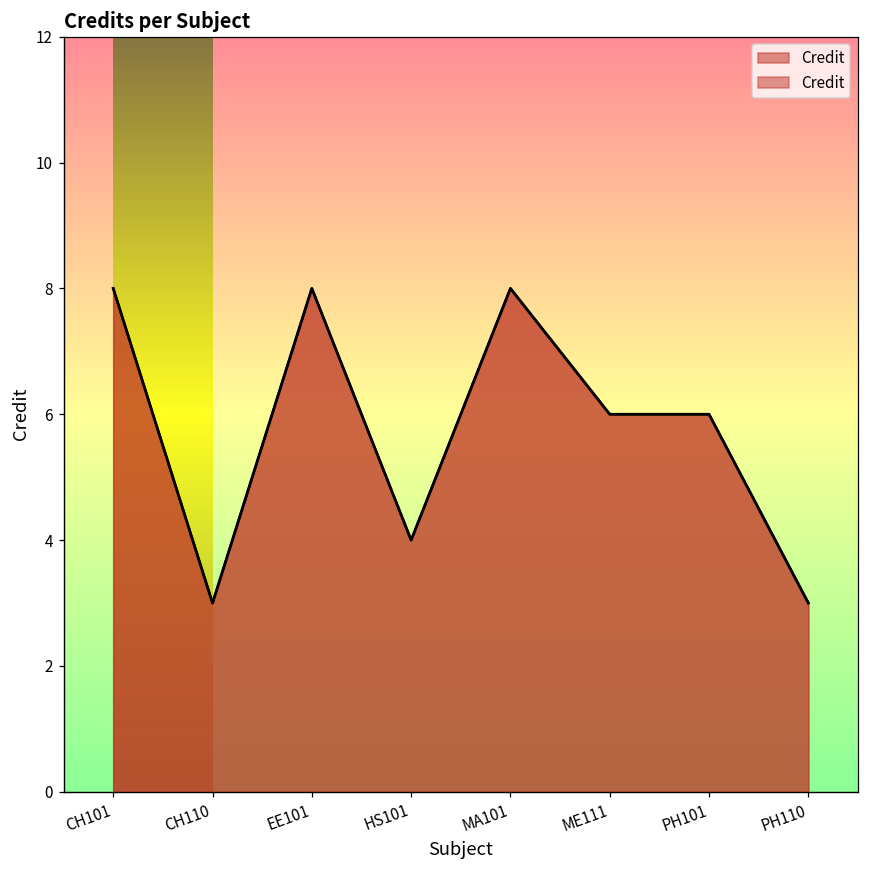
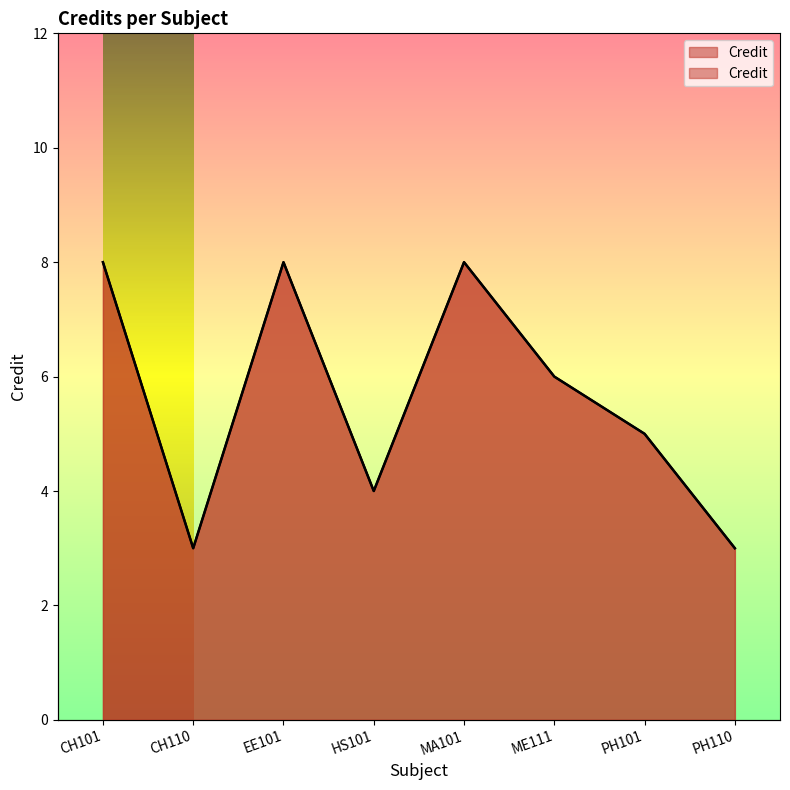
PH101: 6 -> 5
